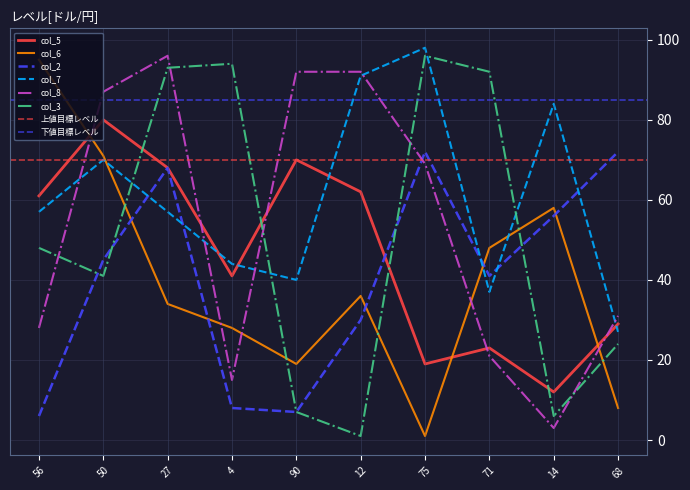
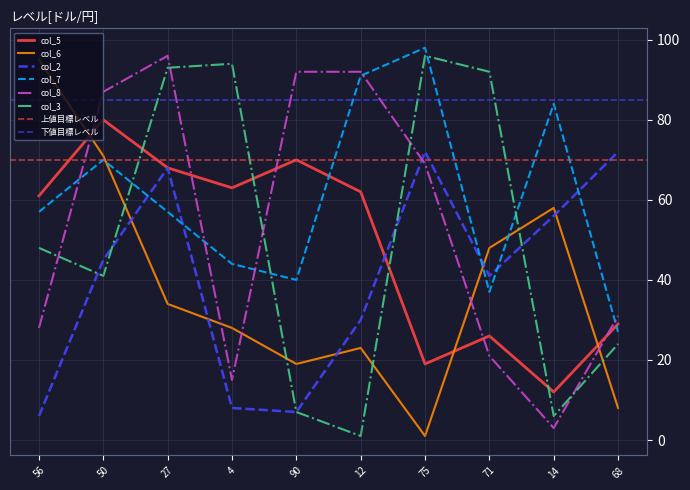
col_5, 4: 41 -> 63
col_6, 12: 36 -> 23
col_5, 71: 23 -> 26
